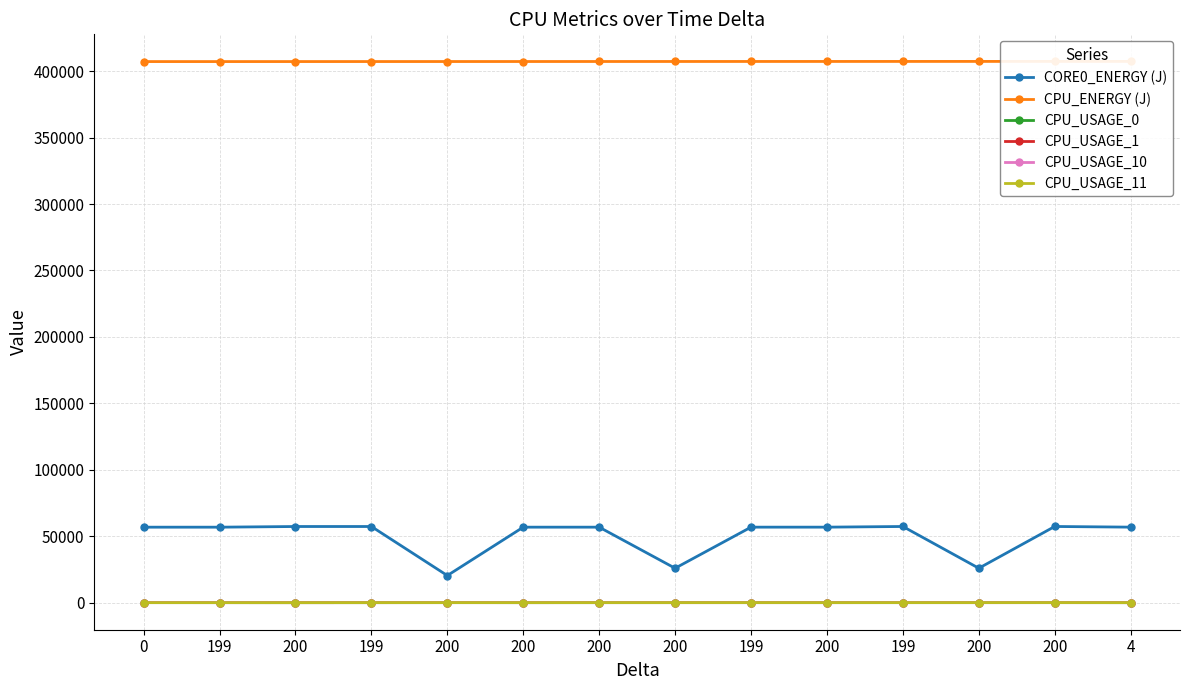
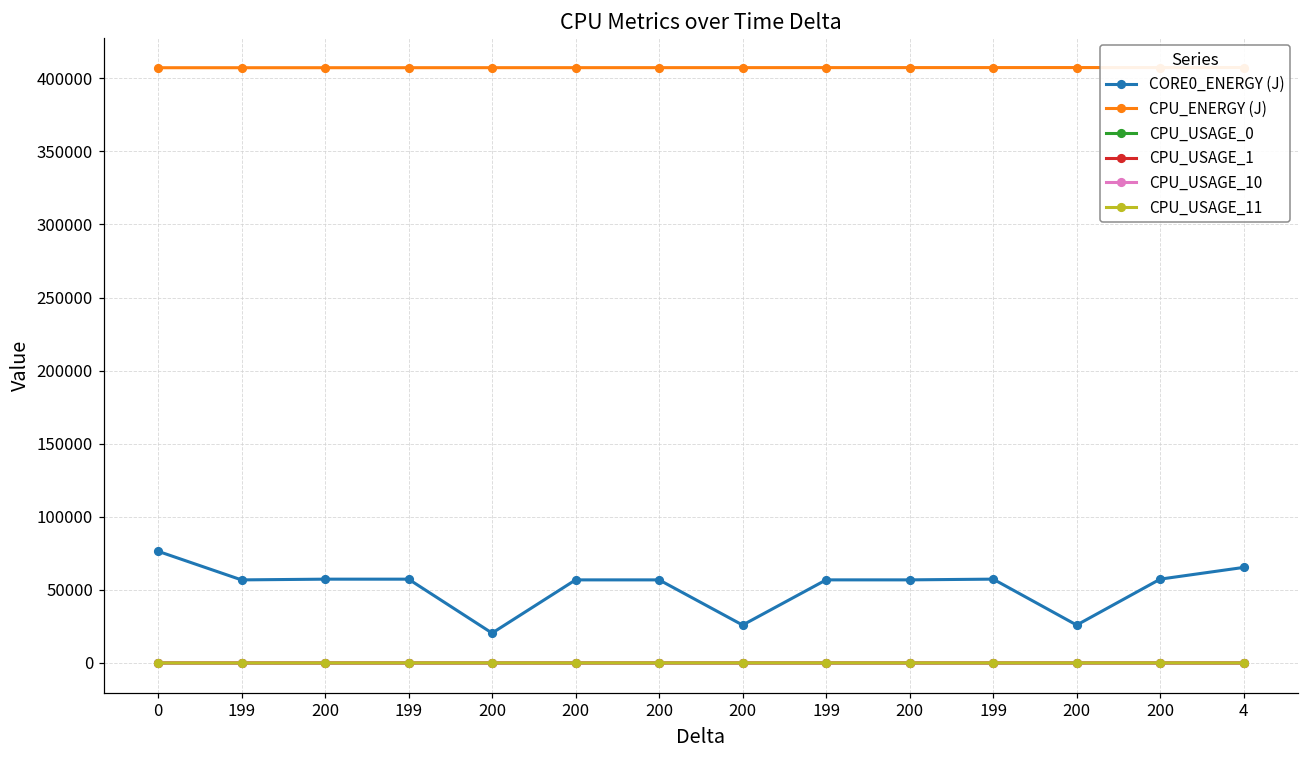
CORE0_ENERGY (J), 0: 57000 -> 76000
CORE0_ENERGY (J), 4: 57000 -> 65000
